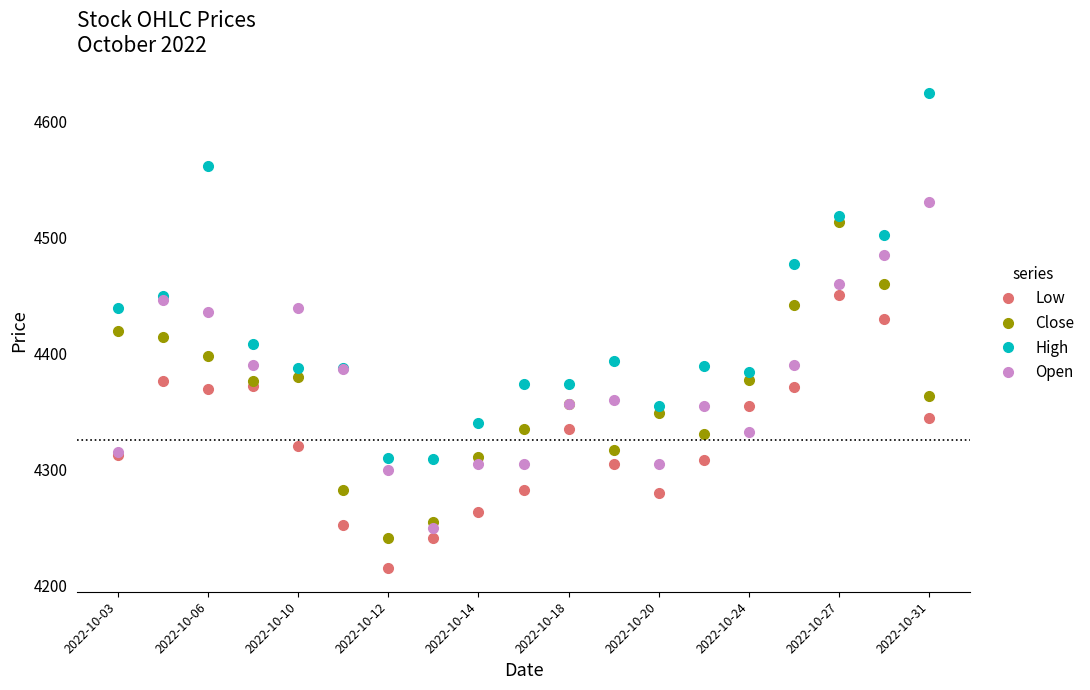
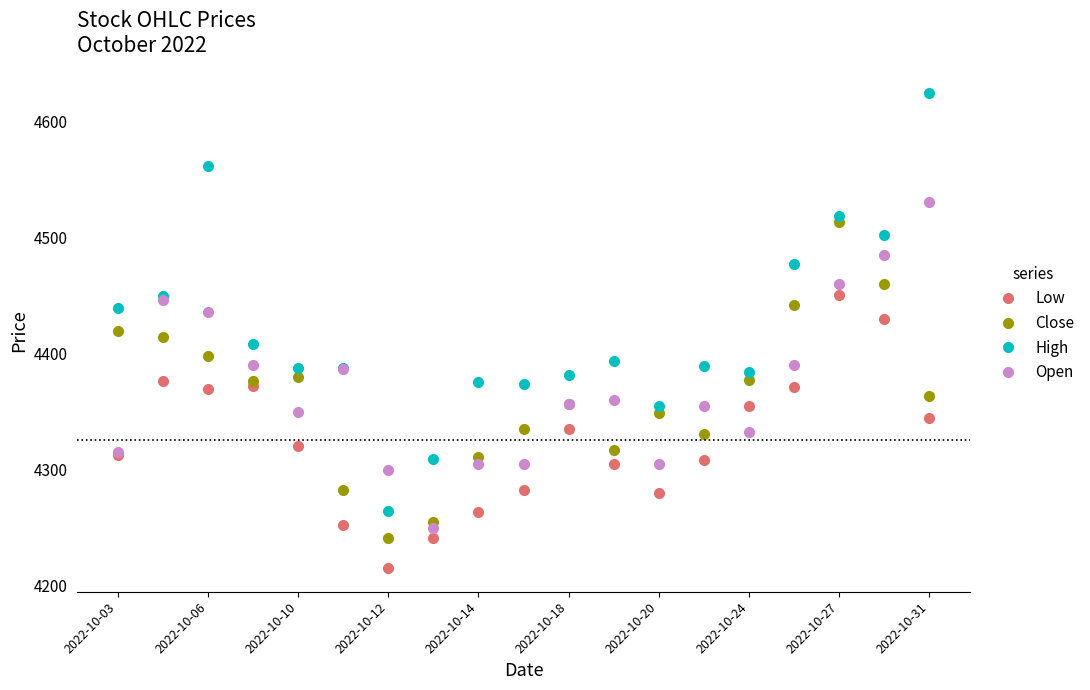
Open, 2022-10-10: 4440 -> 4350
High, 2022-10-12: 4310 -> 4265
High, 2022-10-14: 4340 -> 4376
High, 2022-10-18: 4374 -> 4382
